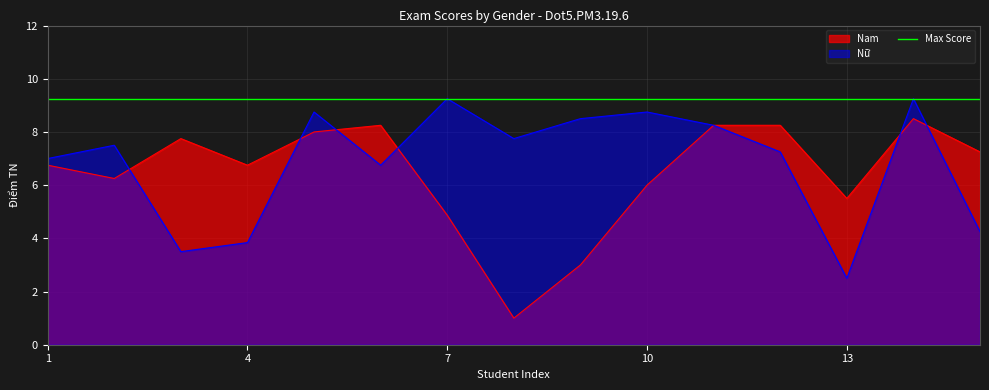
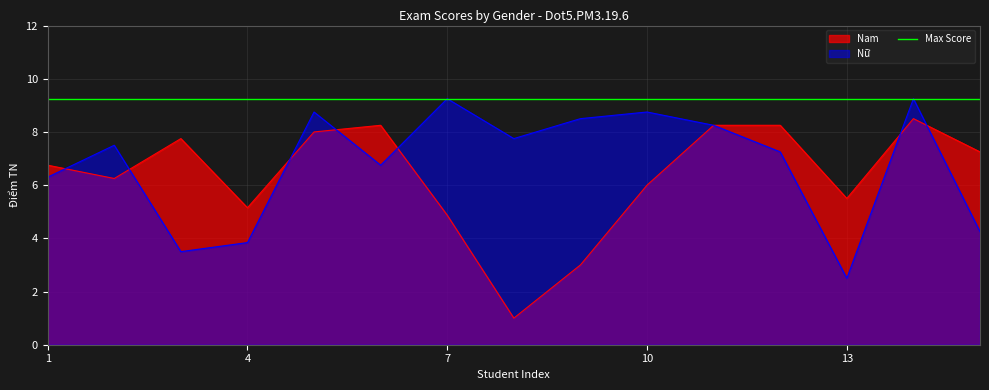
Nữ, 1: 7.0 -> 6.3
Nam, 4: 6.8 -> 5.2
